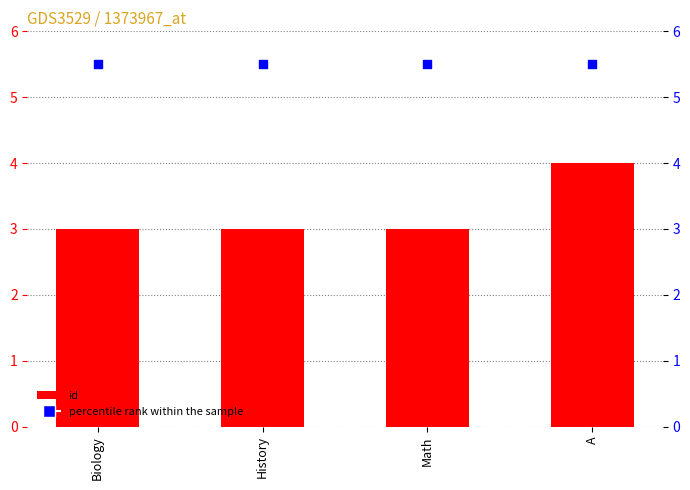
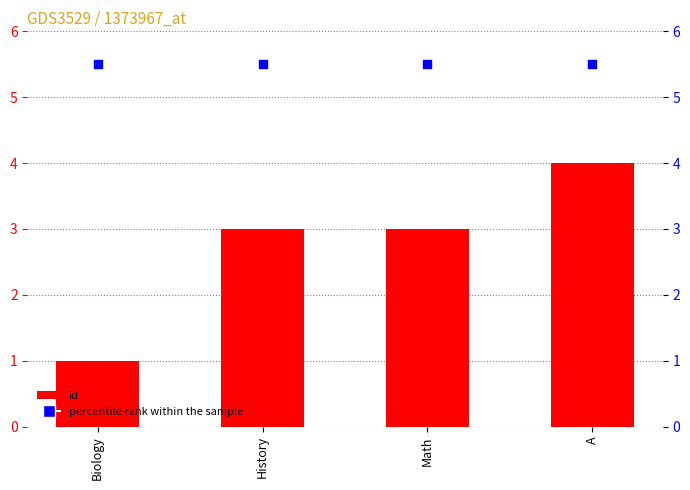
id, Biology: 3 -> 1
